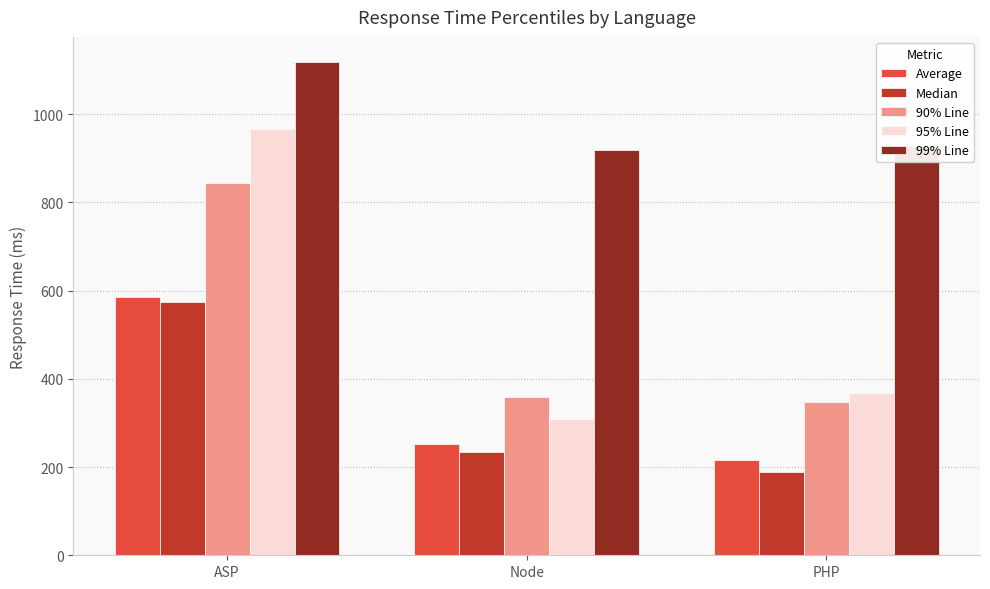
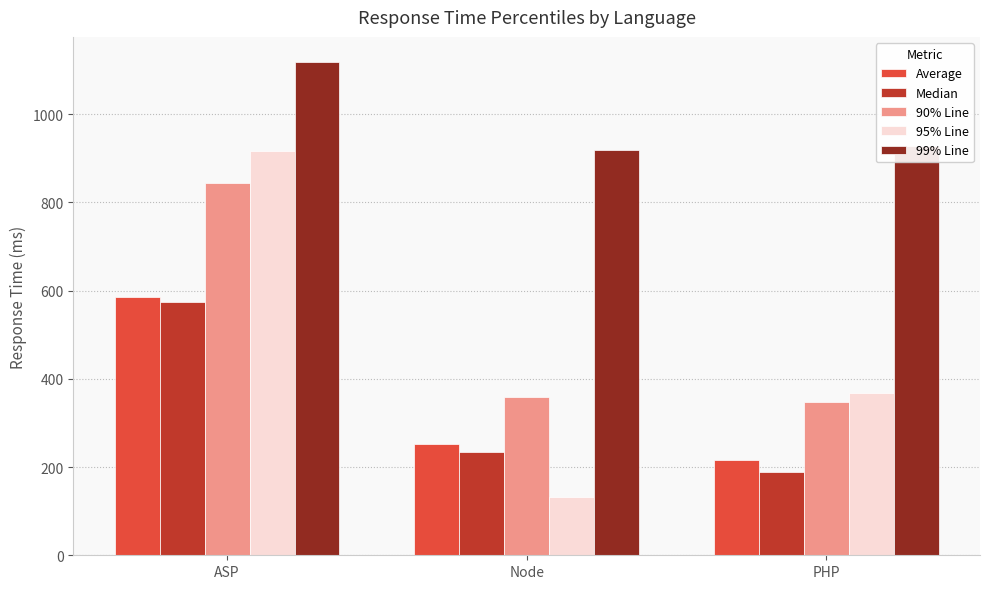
95% Line, ASP: 970 -> 920
95% Line, Node: 310 -> 130
